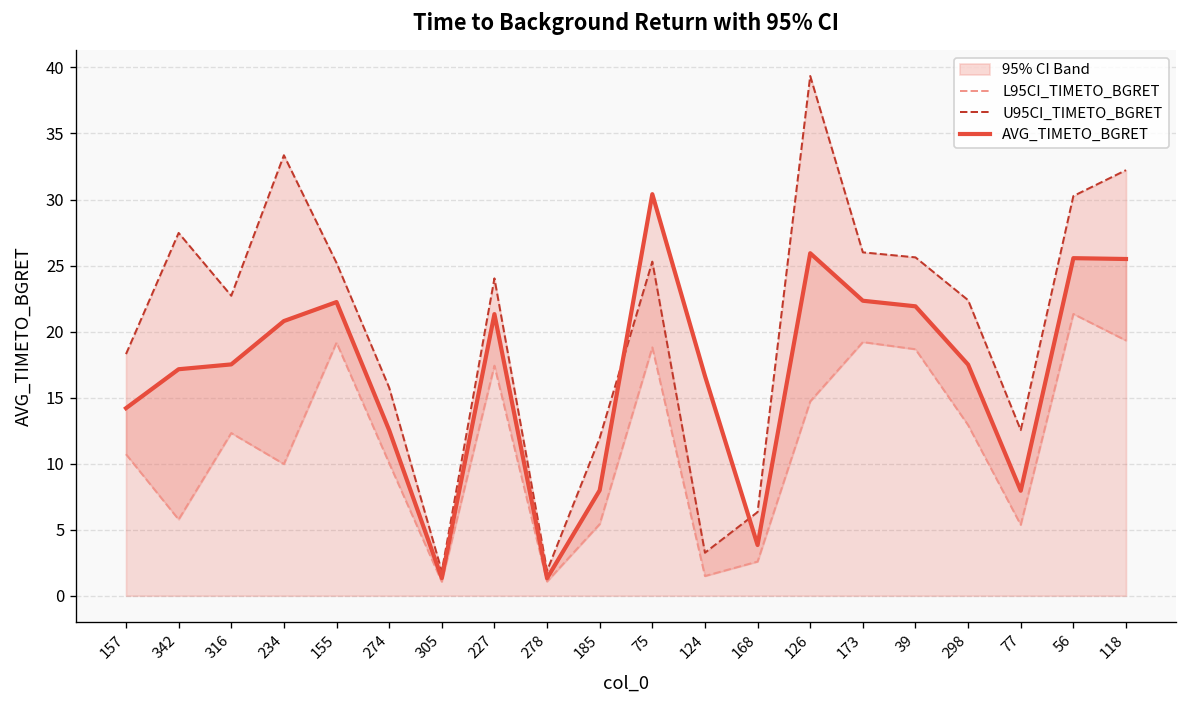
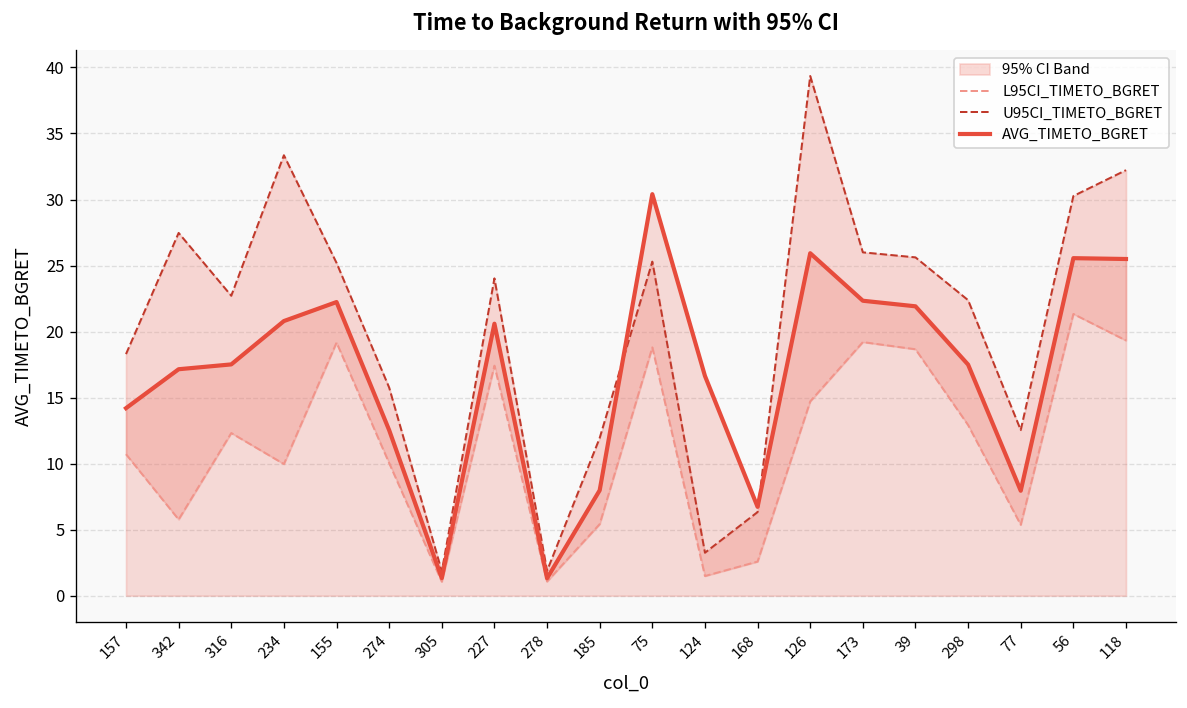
AVG_TIMETO_BGRET, 227: 21.3 -> 20.6
AVG_TIMETO_BGRET, 168: 3.8 -> 6.7
